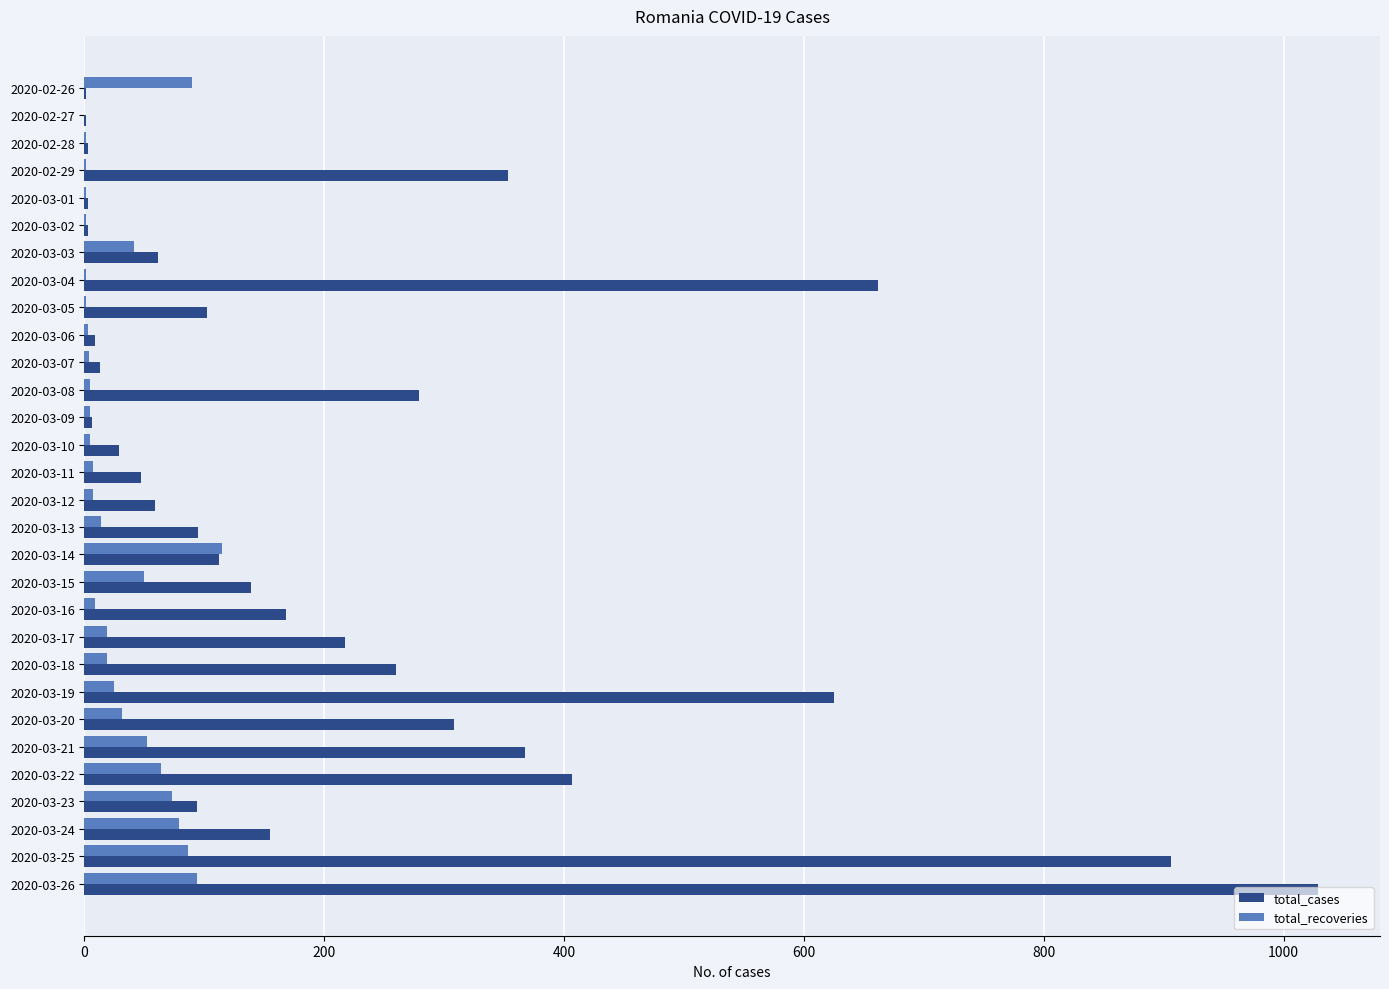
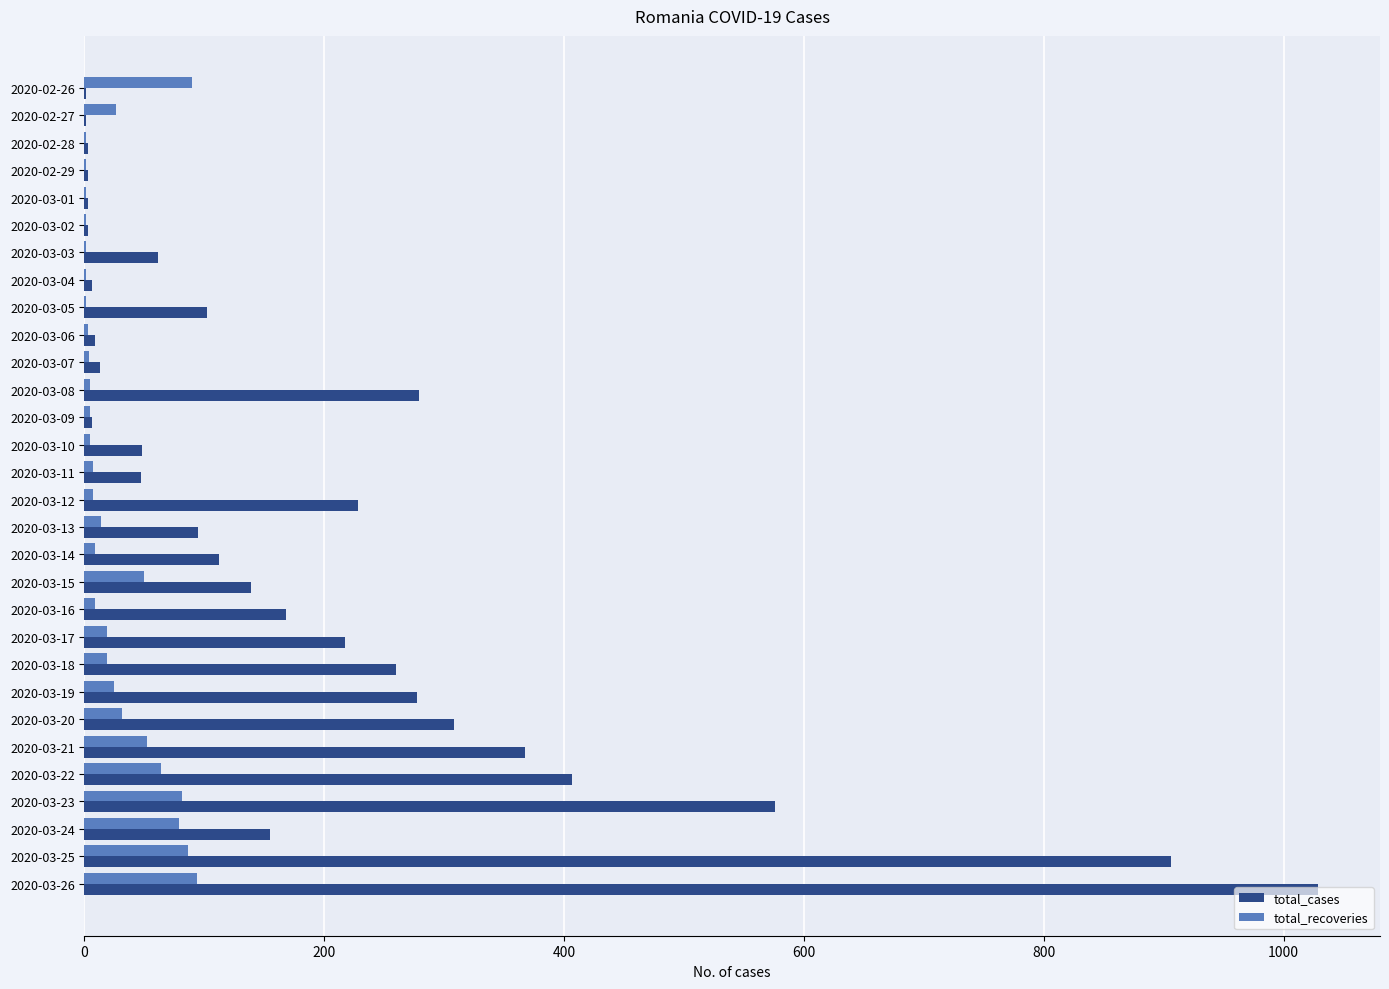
total_recoveries, 2020-02-27: 0 -> 26
total_cases, 2020-02-29: 353 -> 3
total_recoveries, 2020-03-03: 41 -> 1
total_cases, 2020-03-04: 662 -> 6
total_cases, 2020-03-10: 29 -> 48
total_cases, 2020-03-12: 59 -> 228
total_recoveries, 2020-03-14: 115 -> 9
total_cases, 2020-03-19: 625 -> 277
total_recoveries, 2020-03-23: 73 -> 81
total_cases, 2020-03-23: 94 -> 576
